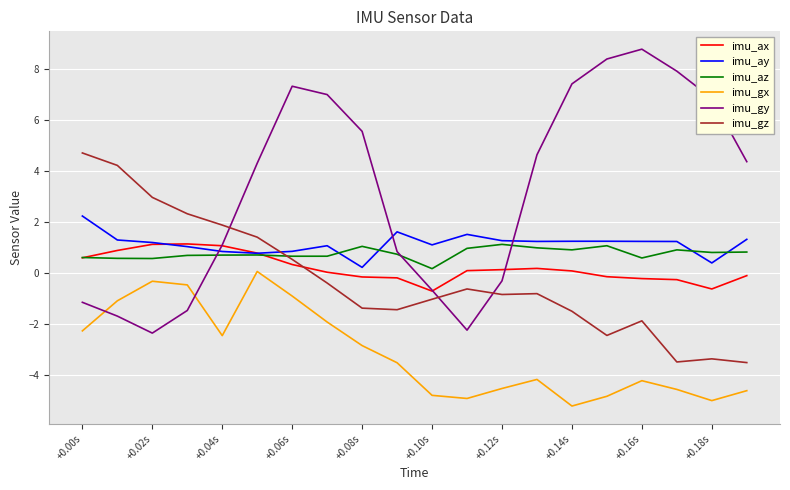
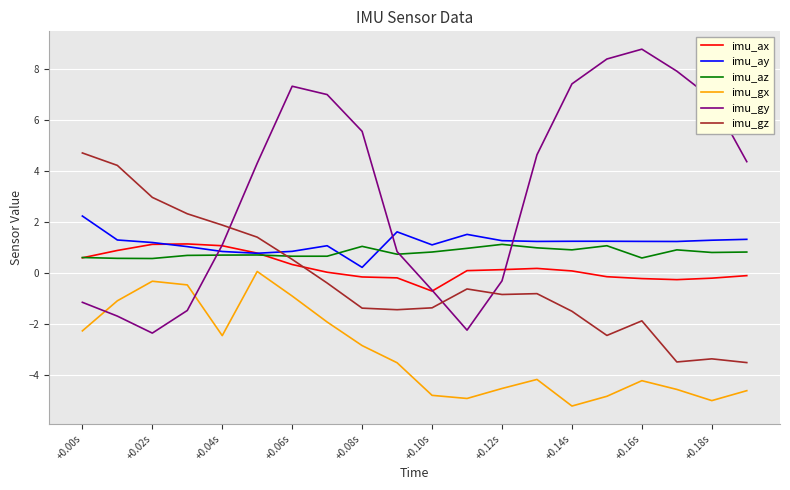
imu_az, +0.10s: 0.2 -> 0.8
imu_gz, +0.10s: -1.0 -> -1.4
imu_ax, +0.18s: -0.6 -> -0.2
imu_ay, +0.18s: 0.4 -> 1.3
